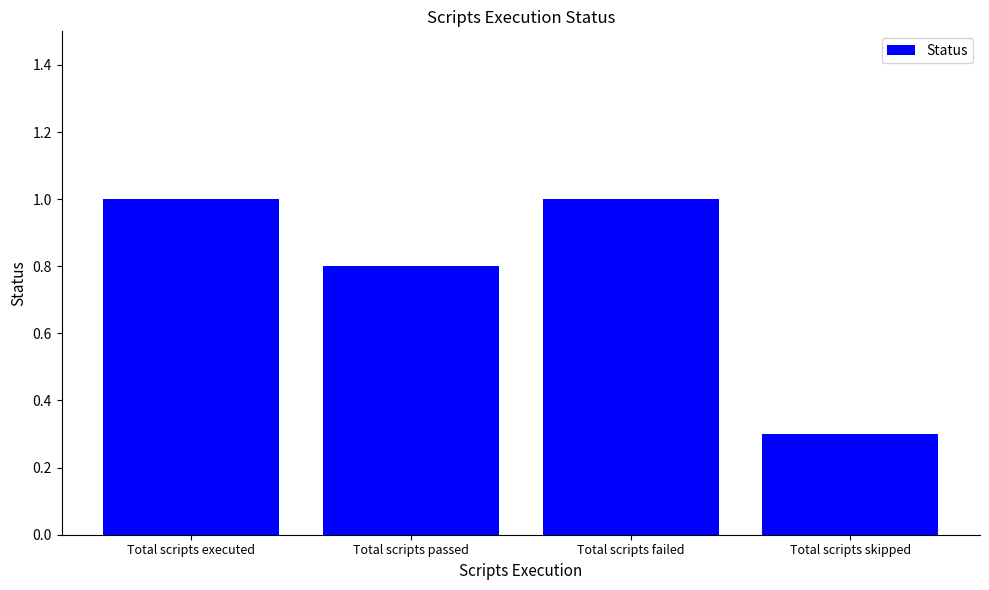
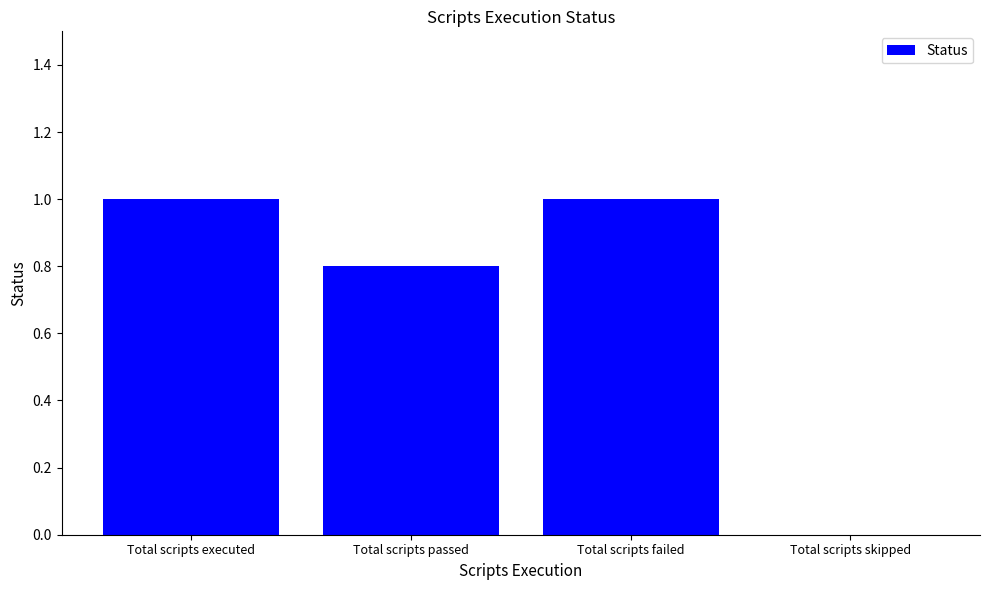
Total scripts skipped: 0.3 -> 0.0
